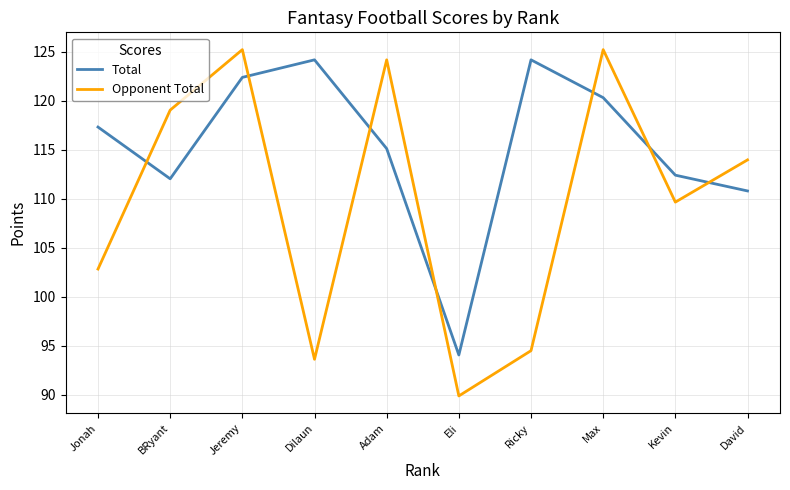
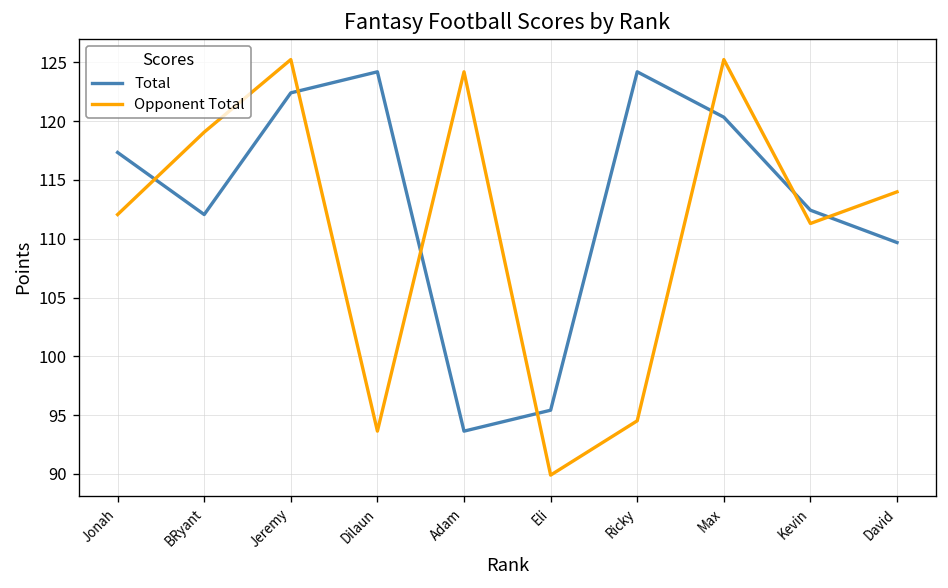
Opponent Total, Jonah: 103 -> 112
Total, Adam: 115 -> 94
Total, Eli: 94 -> 95
Opponent Total, Kevin: 110 -> 111
Total, David: 111 -> 110
